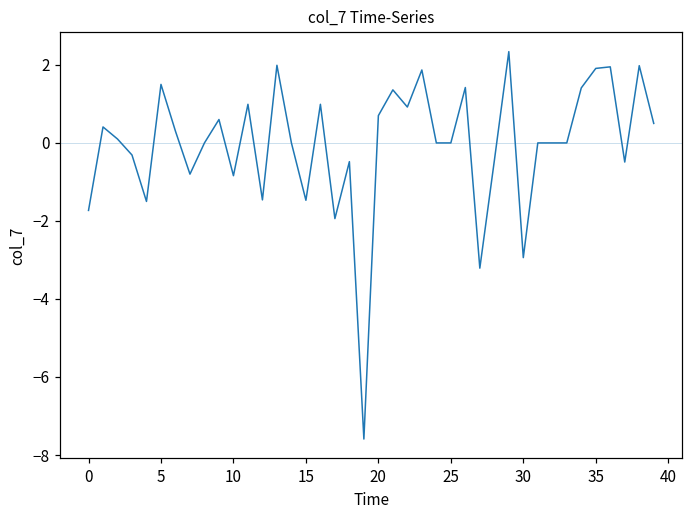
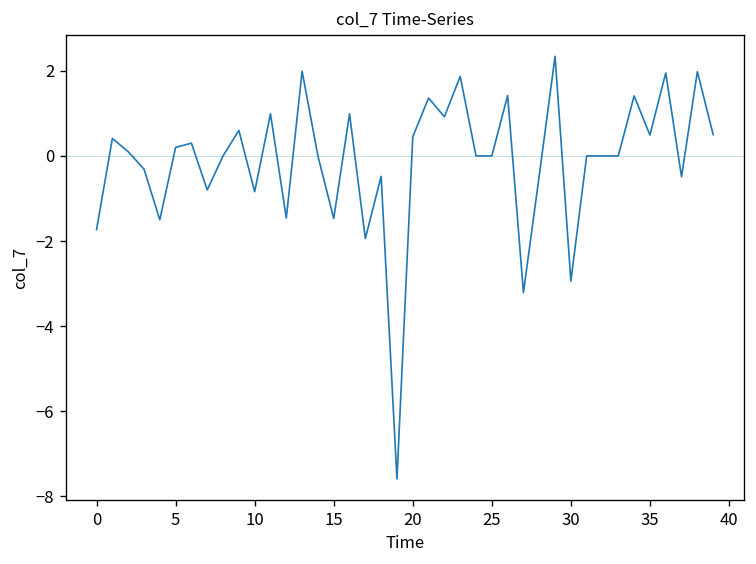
5: 1.5 -> 0.2
20: 0.7 -> 0.5
35: 1.9 -> 0.5
